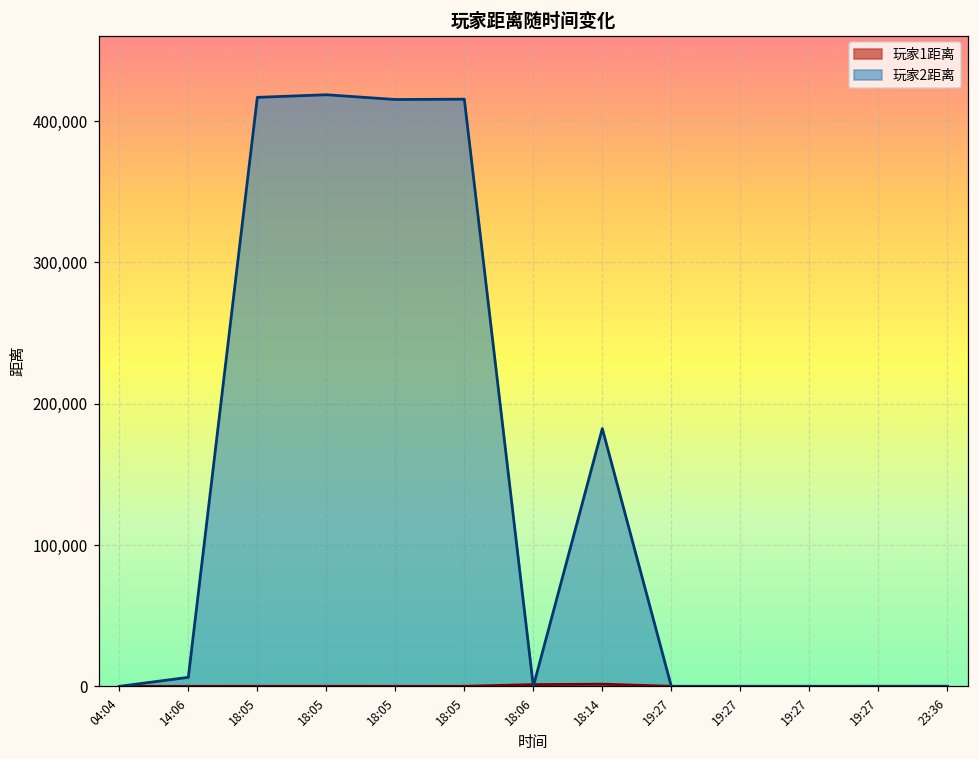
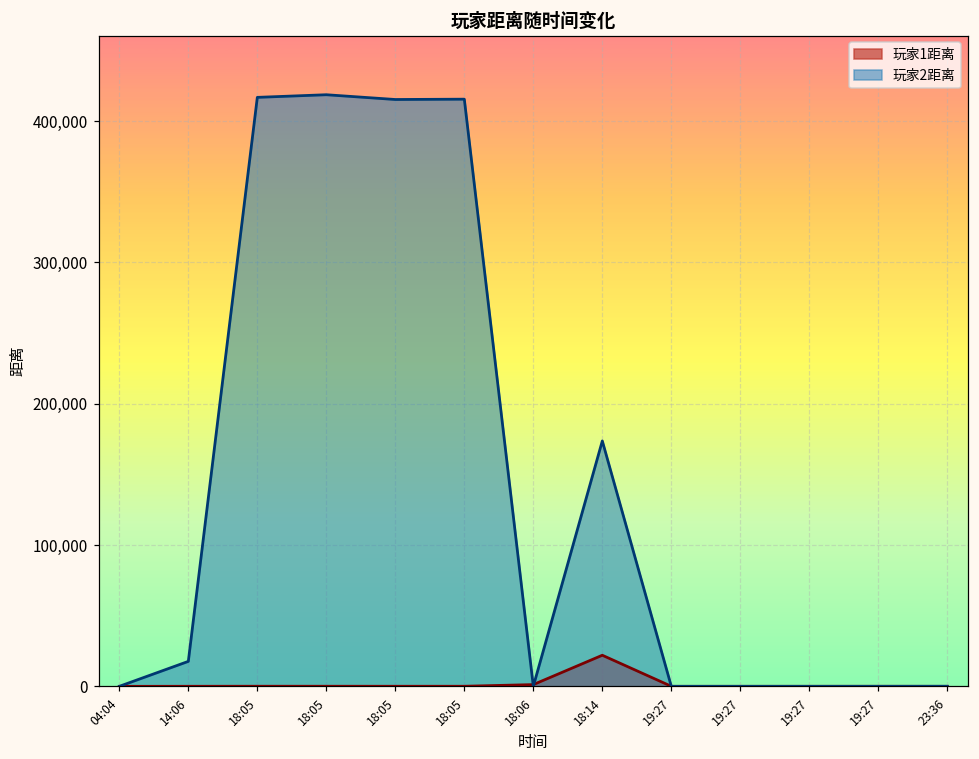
玩家2距离, 14:06: 6,000 -> 18,000
玩家1距离, 18:14: 2,000 -> 22,000
玩家2距离, 18:14: 182,000 -> 174,000
